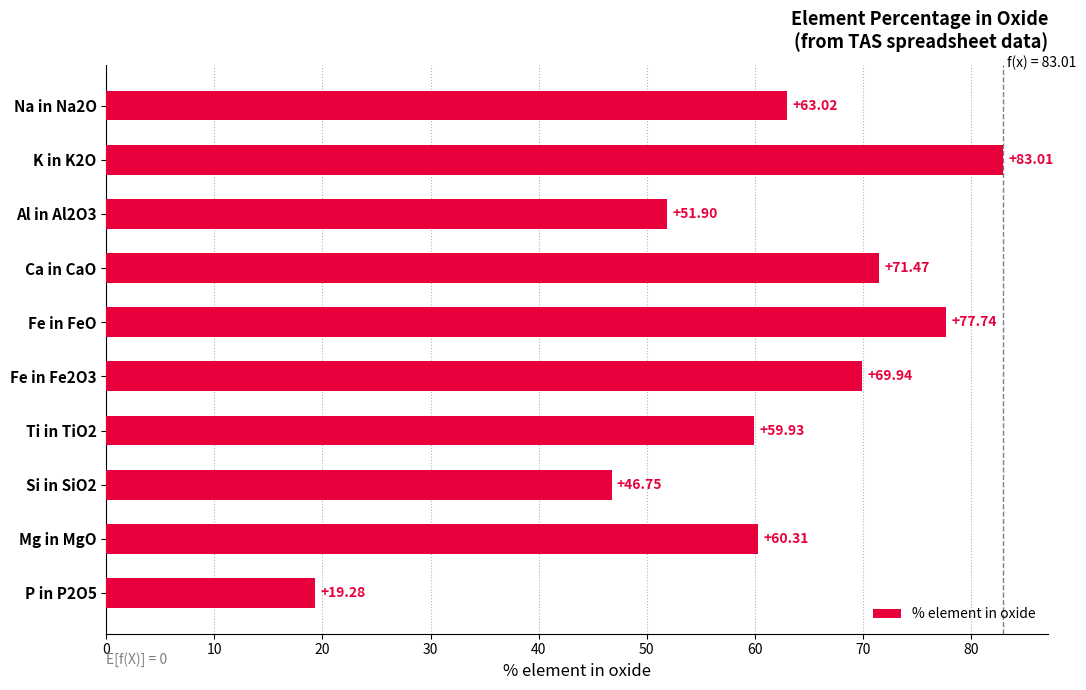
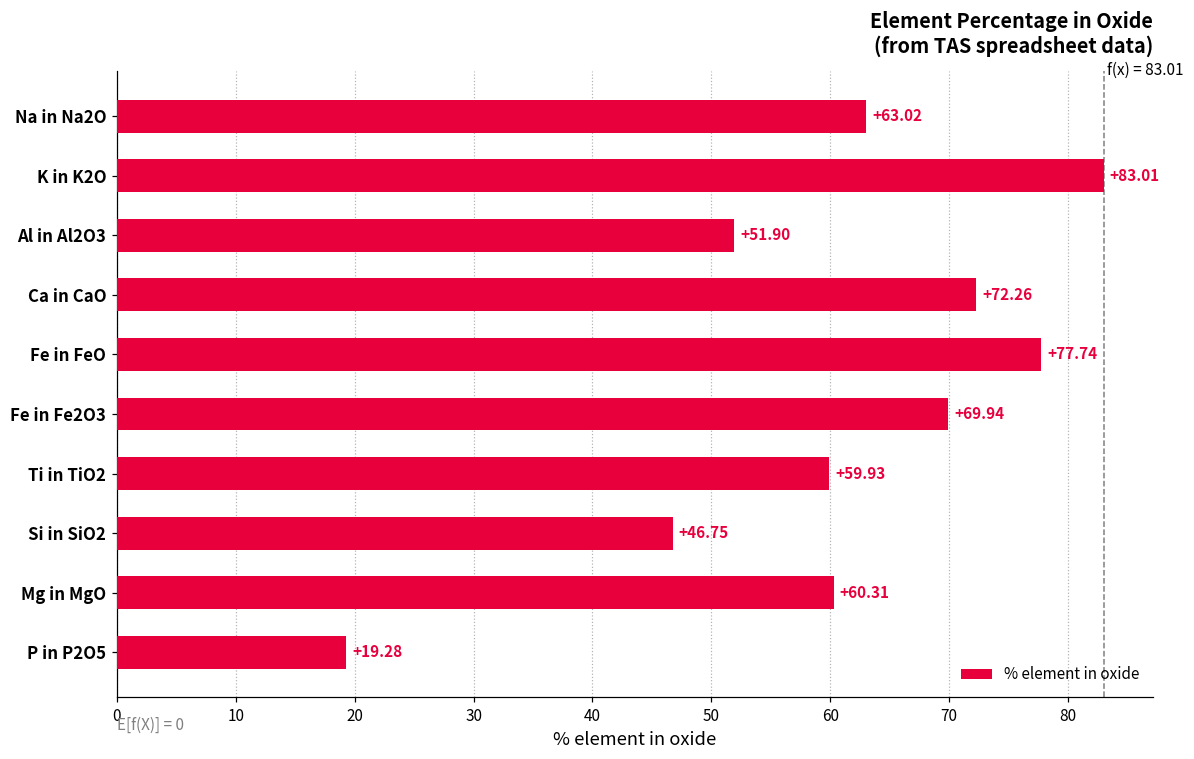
Ca in CaO: +71.47 -> +72.26
